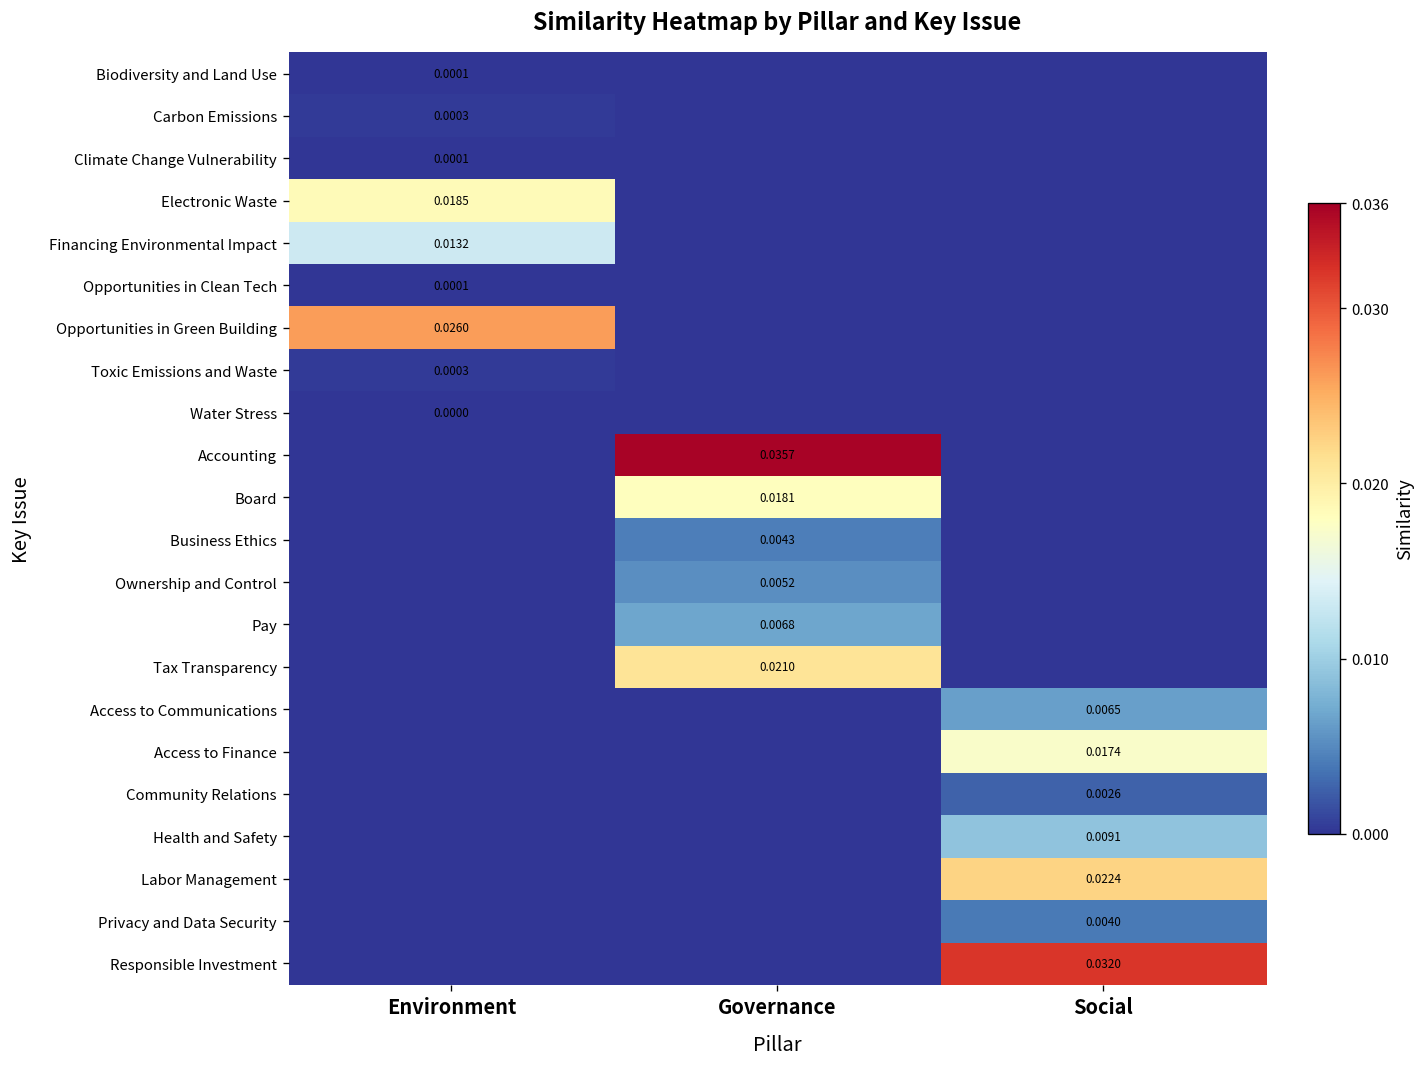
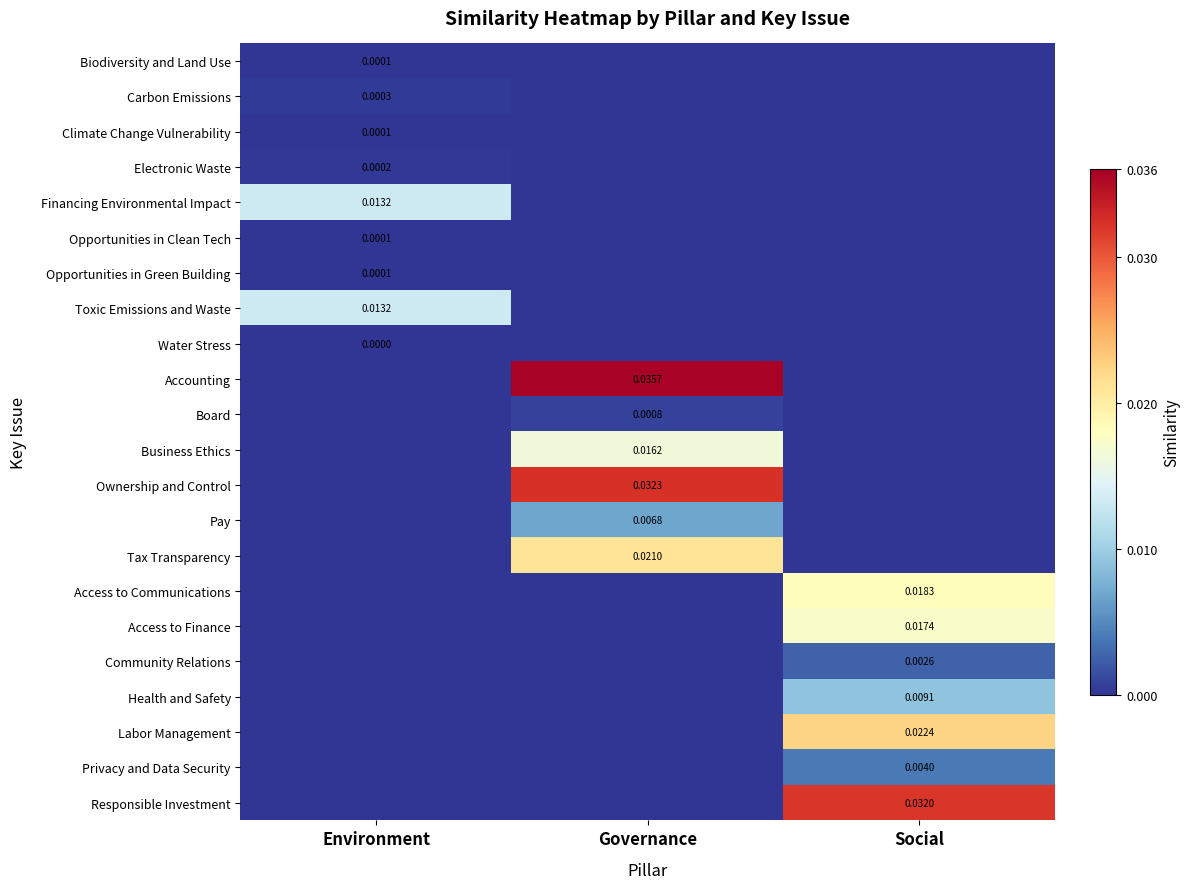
Electronic Waste, Environment: 0.0185 -> 0.0002
Opportunities in Green Building, Environment: 0.0260 -> 0.0001
Toxic Emissions and Waste, Environment: 0.0003 -> 0.0132
Board, Governance: 0.0181 -> 0.0008
Business Ethics, Governance: 0.0043 -> 0.0162
Ownership and Control, Governance: 0.0052 -> 0.0323
Access to Communications, Social: 0.0065 -> 0.0183
